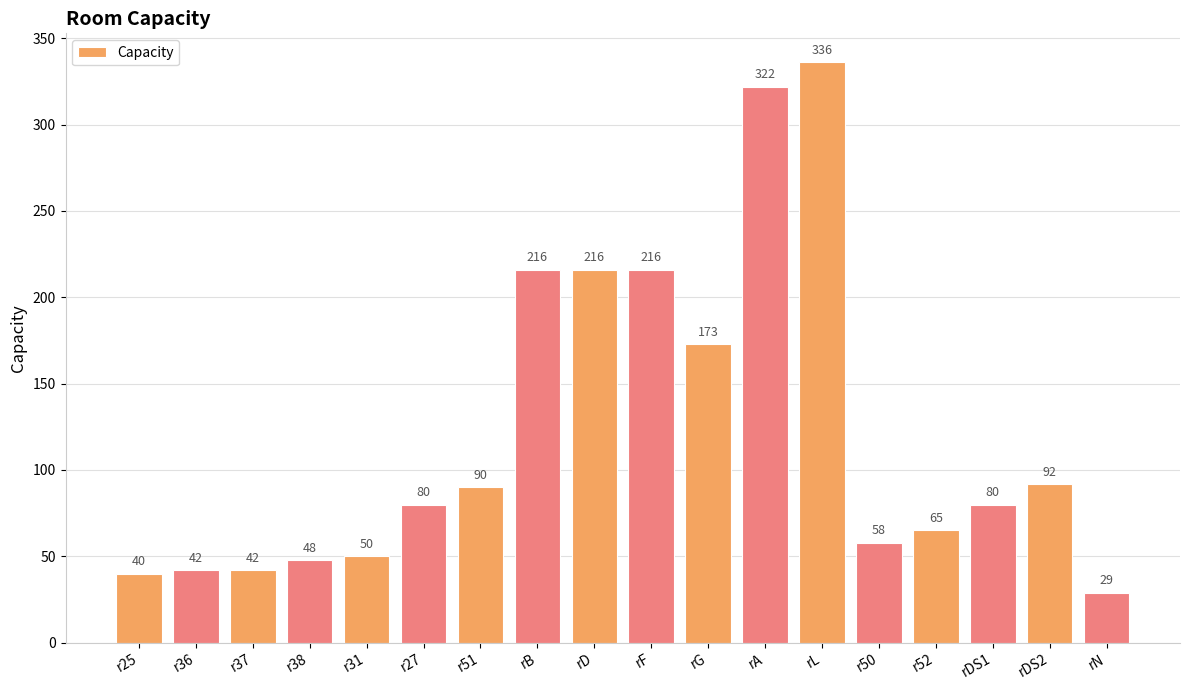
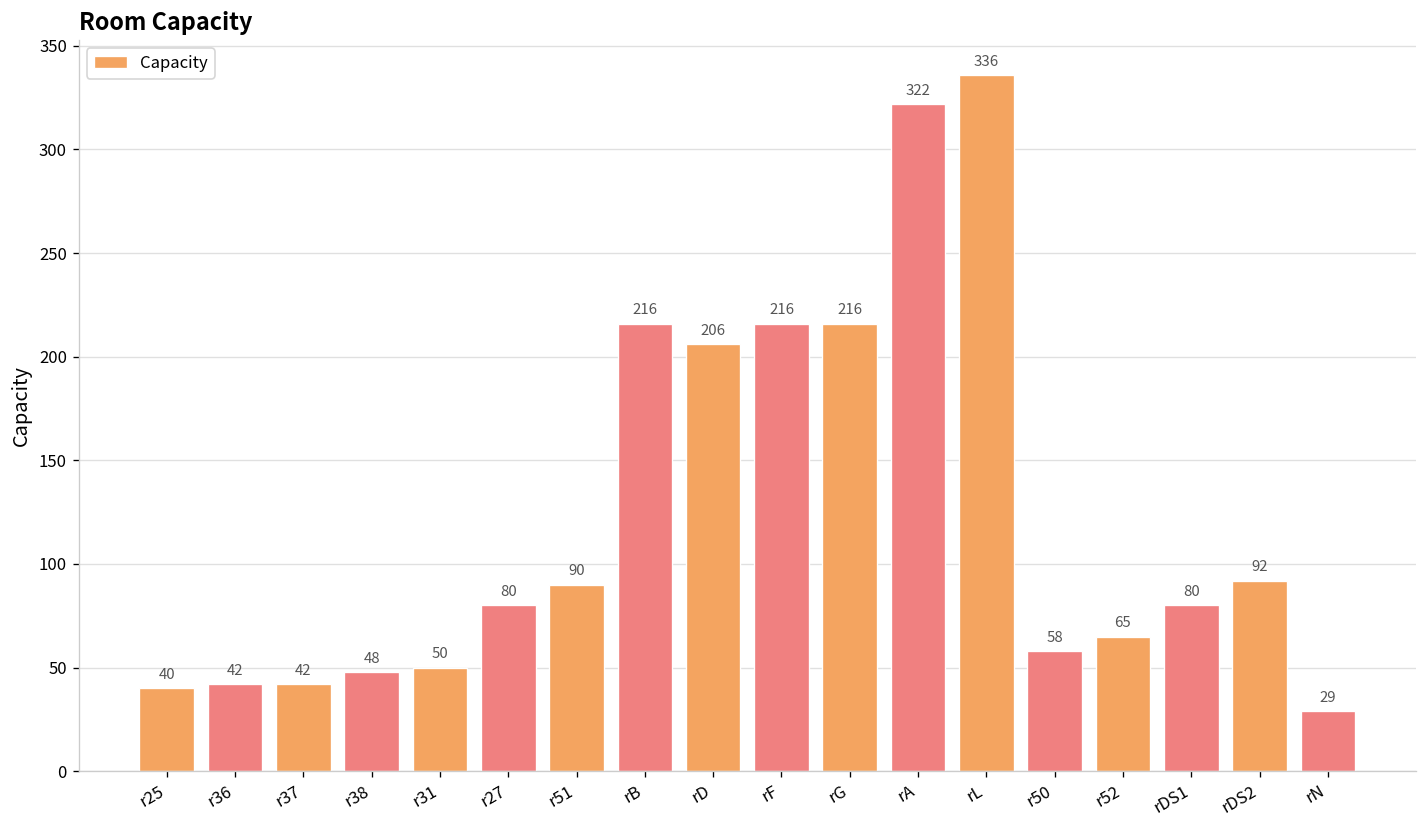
rD: 216 -> 206
rG: 173 -> 216
